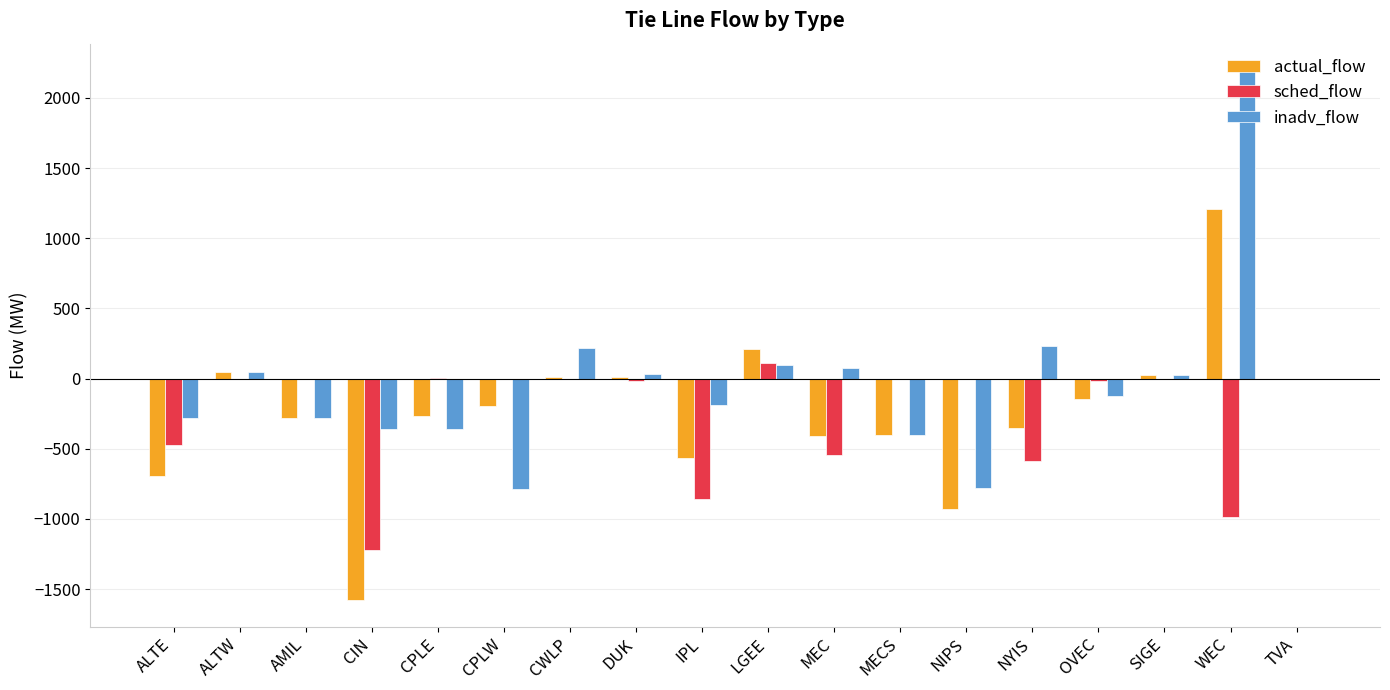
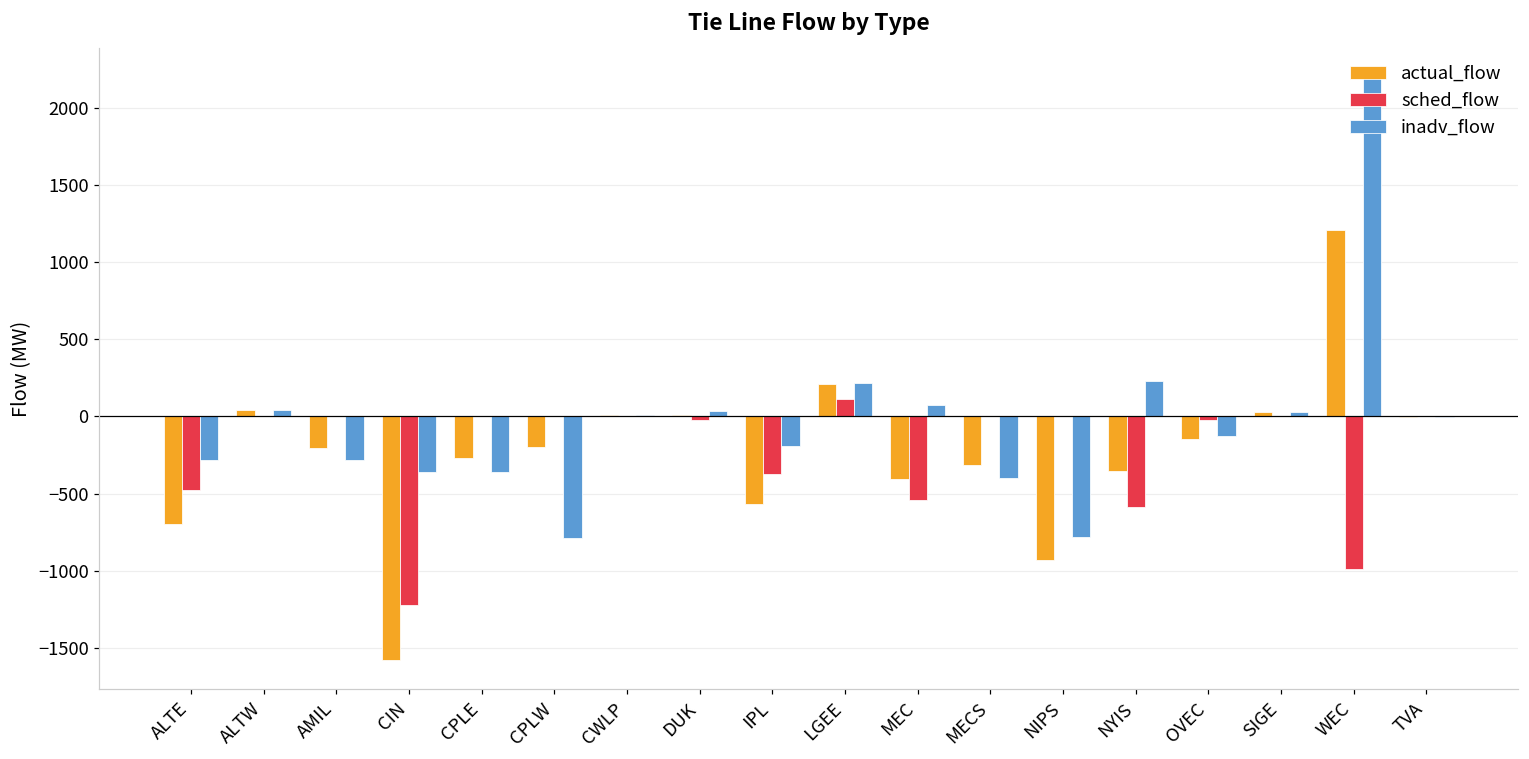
actual_flow, AMIL: -280 -> -210
inadv_flow, CWLP: 220 -> 10
sched_flow, IPL: -860 -> -380
inadv_flow, LGEE: 100 -> 220
actual_flow, MECS: -400 -> -310
